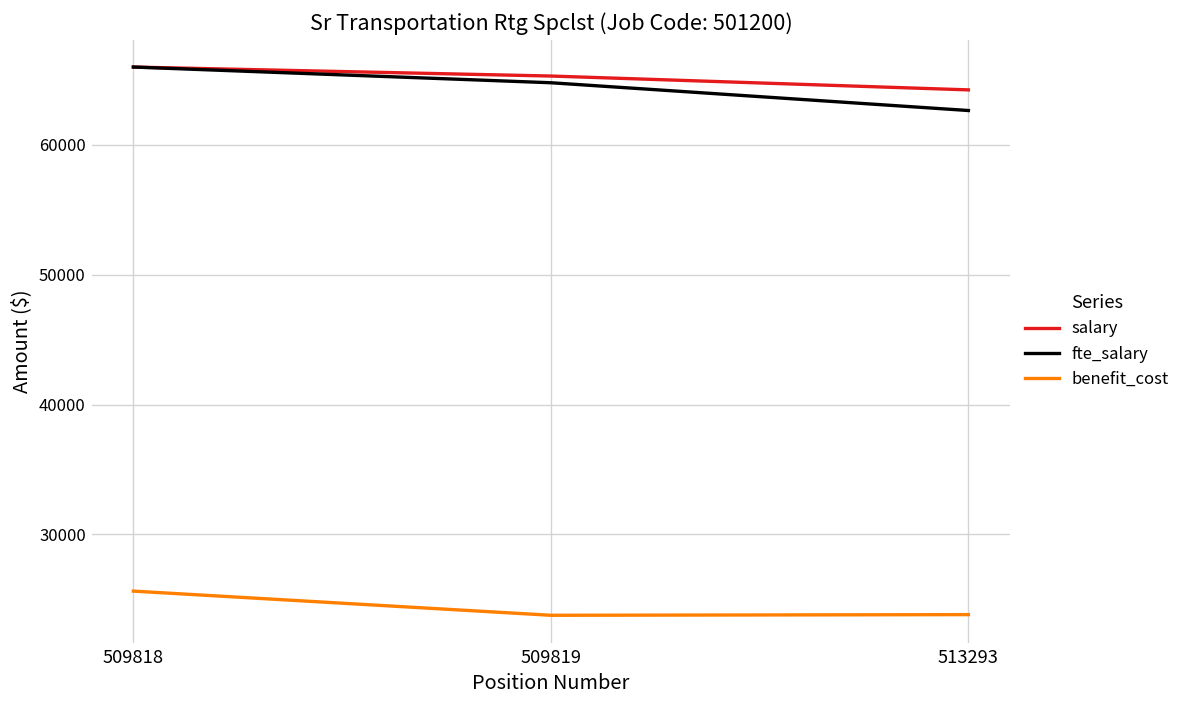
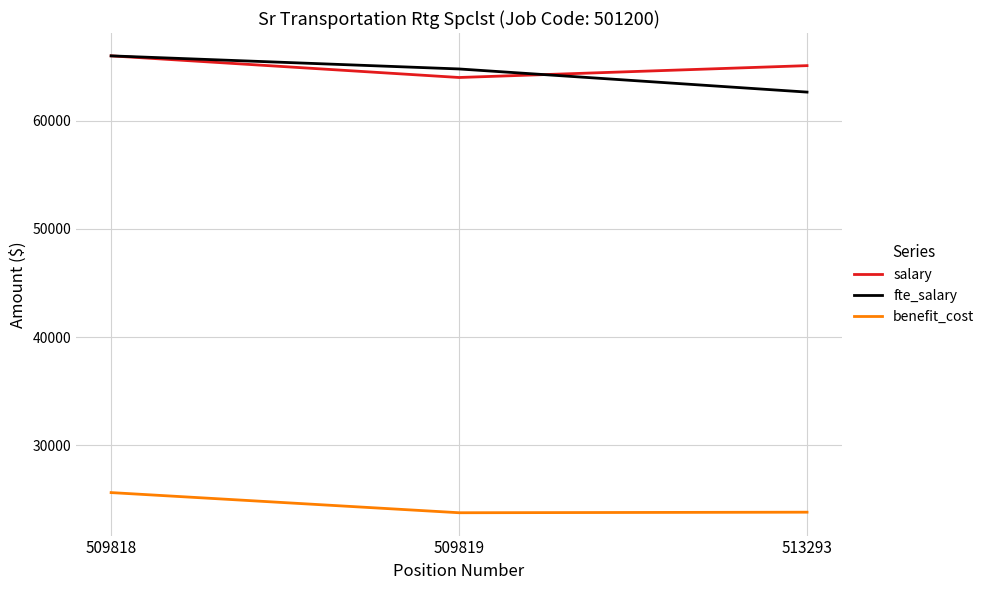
salary, 509819: 65300 -> 64000
salary, 513293: 64200 -> 65100
